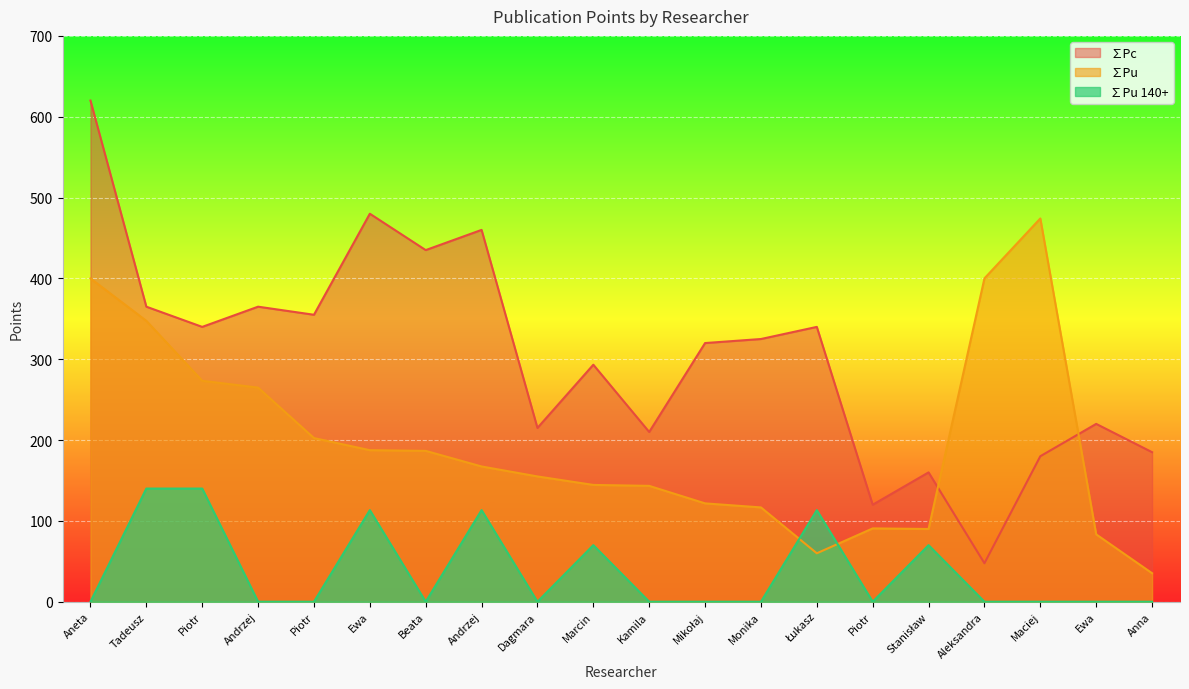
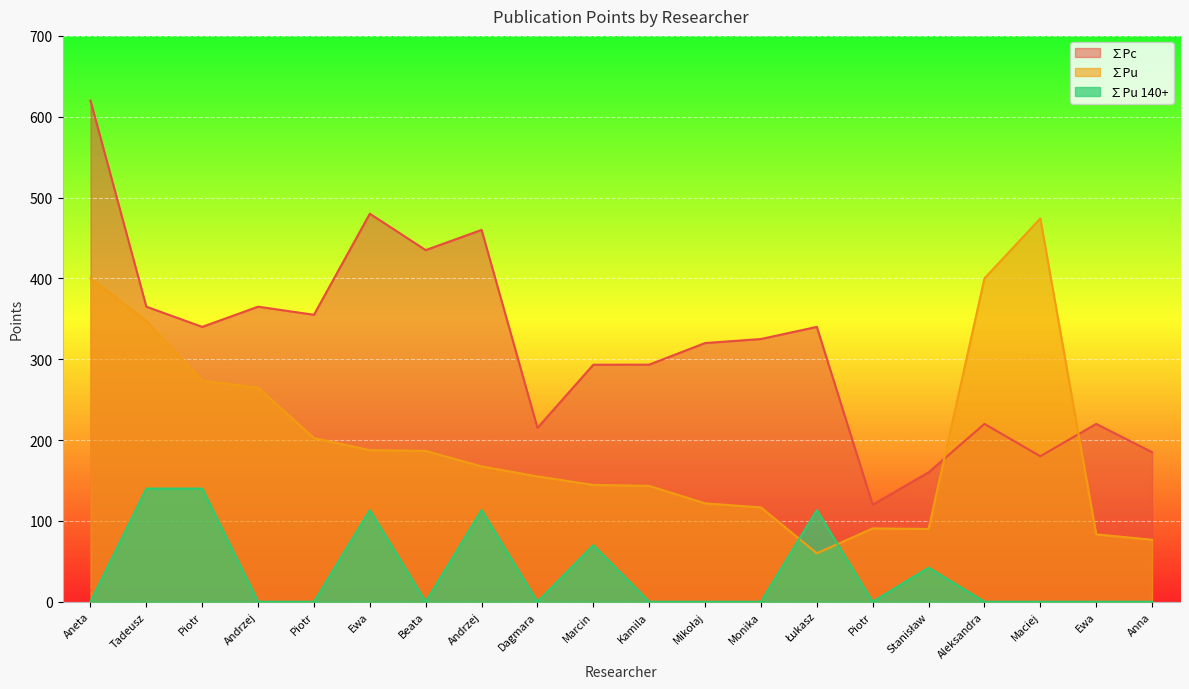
∑Pc, Kamila: 210 -> 290
∑Pu 140+, Stanisław: 70 -> 40
∑Pc, Aleksandra: 50 -> 220
∑Pu, Anna: 40 -> 80
